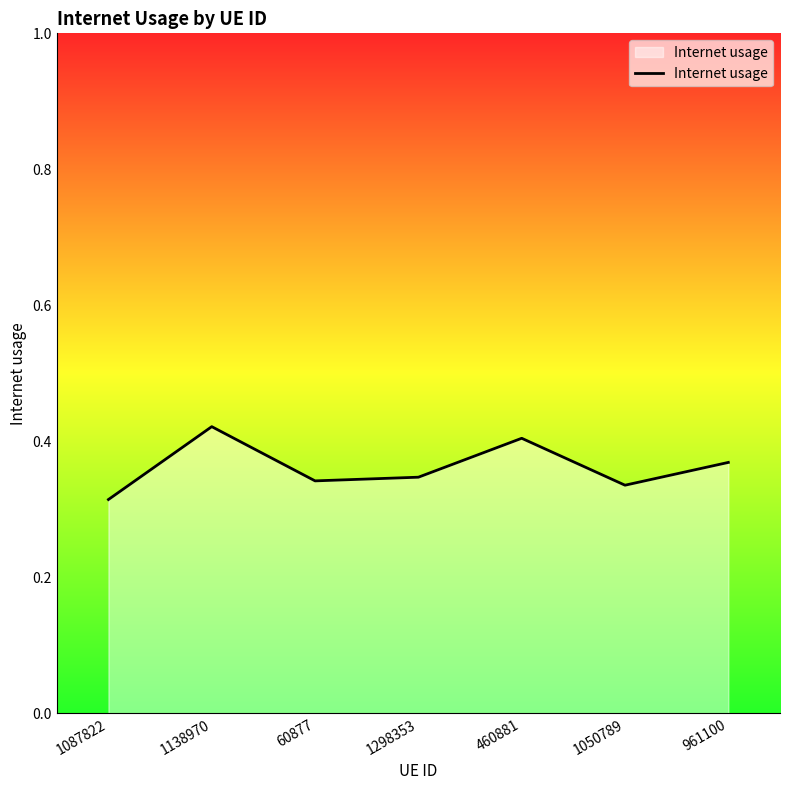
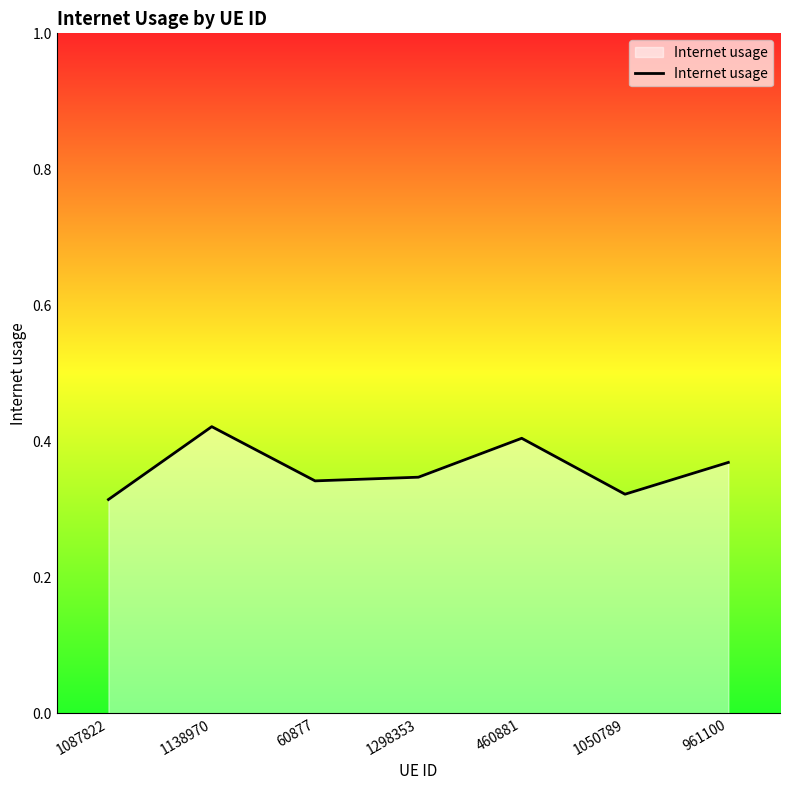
1050789: 0.34 -> 0.32
